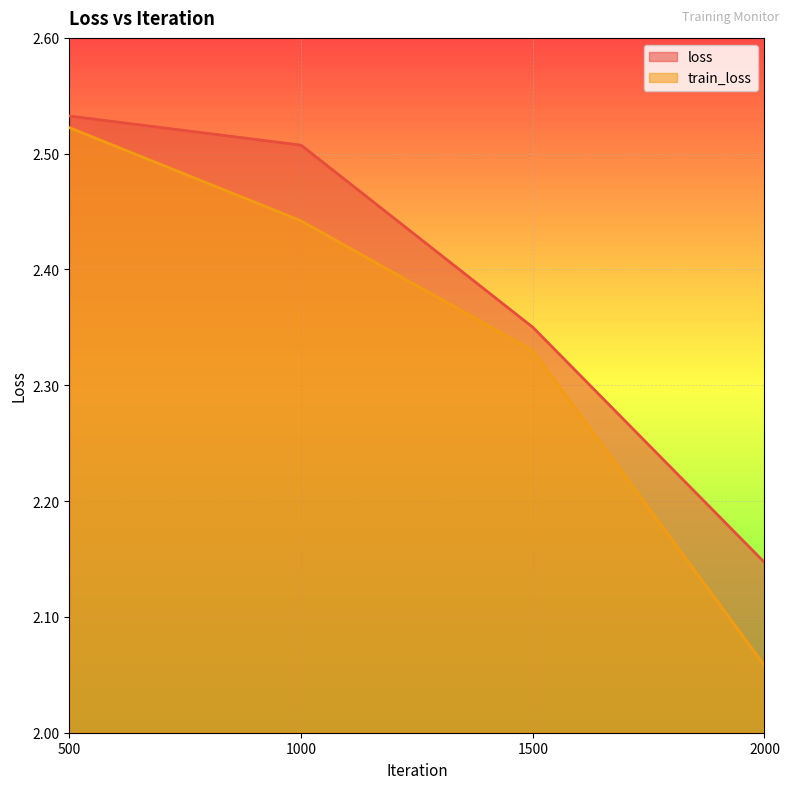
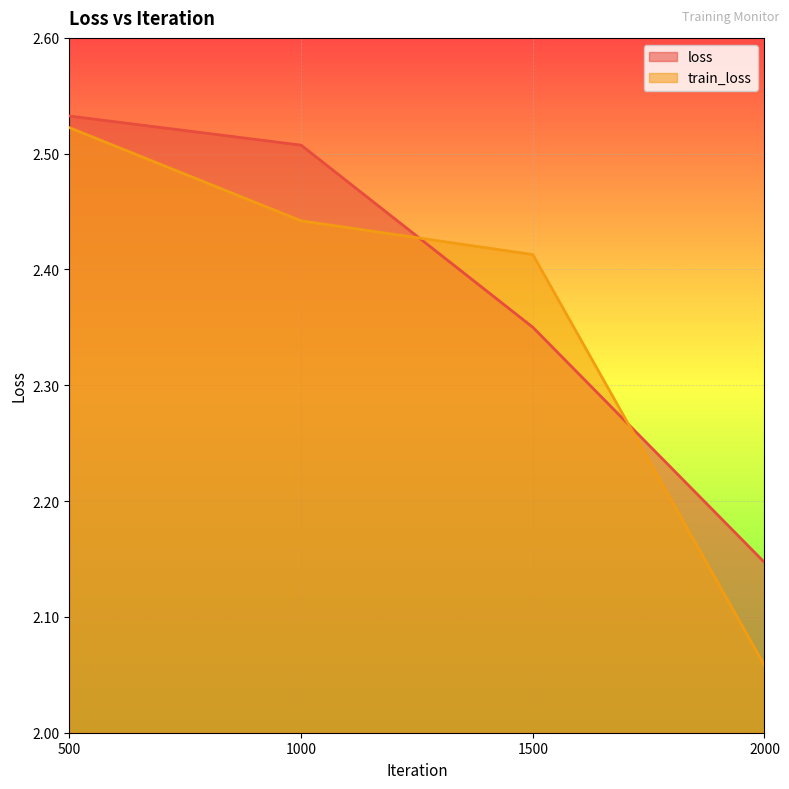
train_loss, 1500: 2.330 -> 2.413
